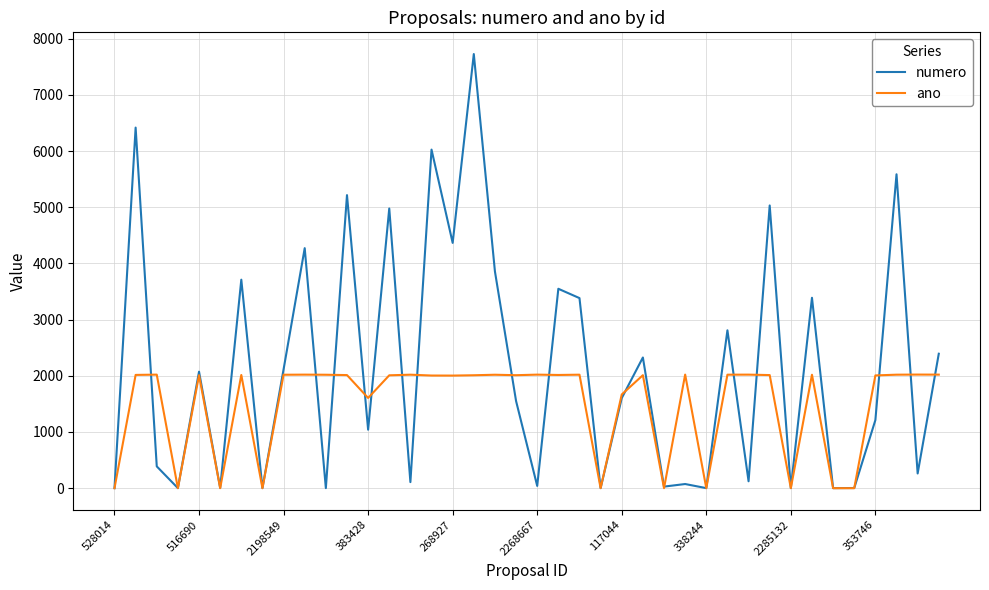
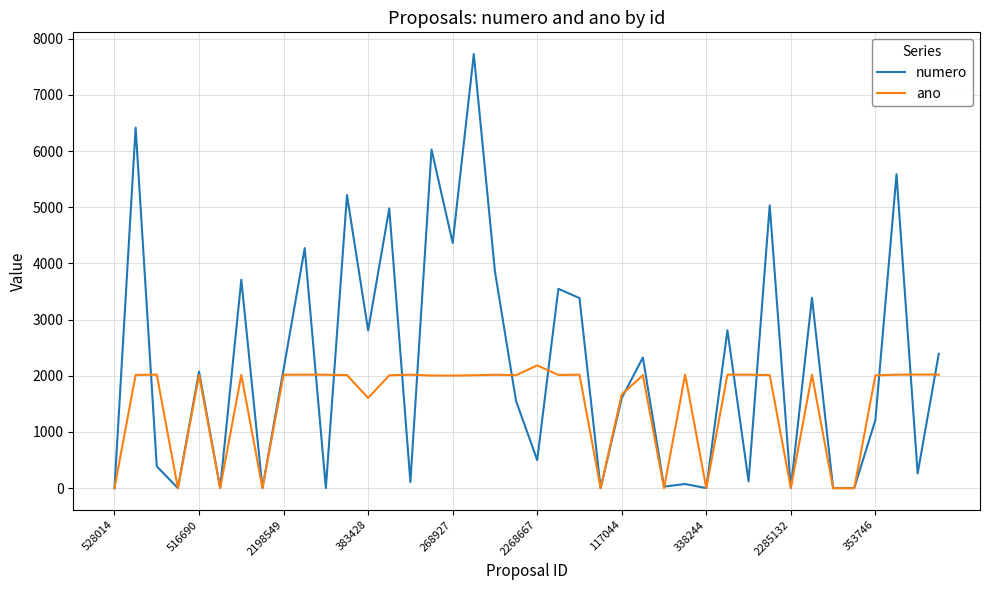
numero, 383428: 1000 -> 2800
numero, 2268667: 0 -> 500
ano, 2268667: 2000 -> 2200
